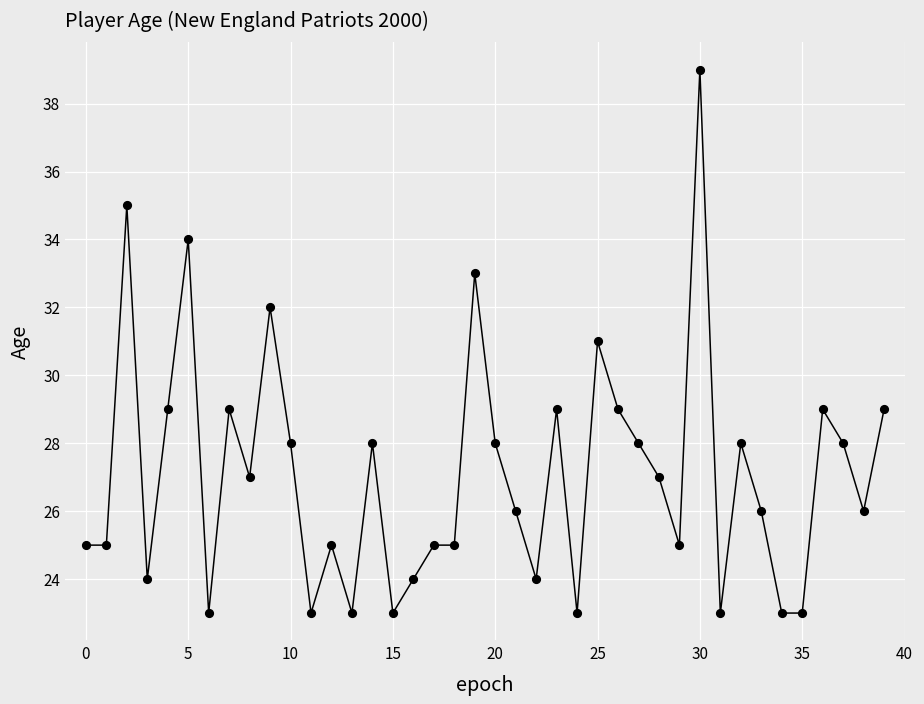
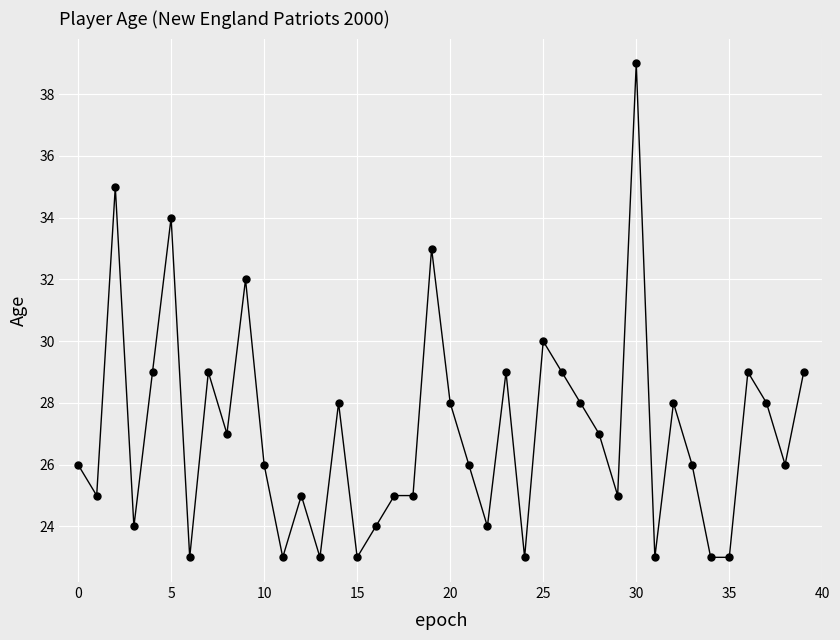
0: 25 -> 26
10: 28 -> 26
25: 31 -> 30
